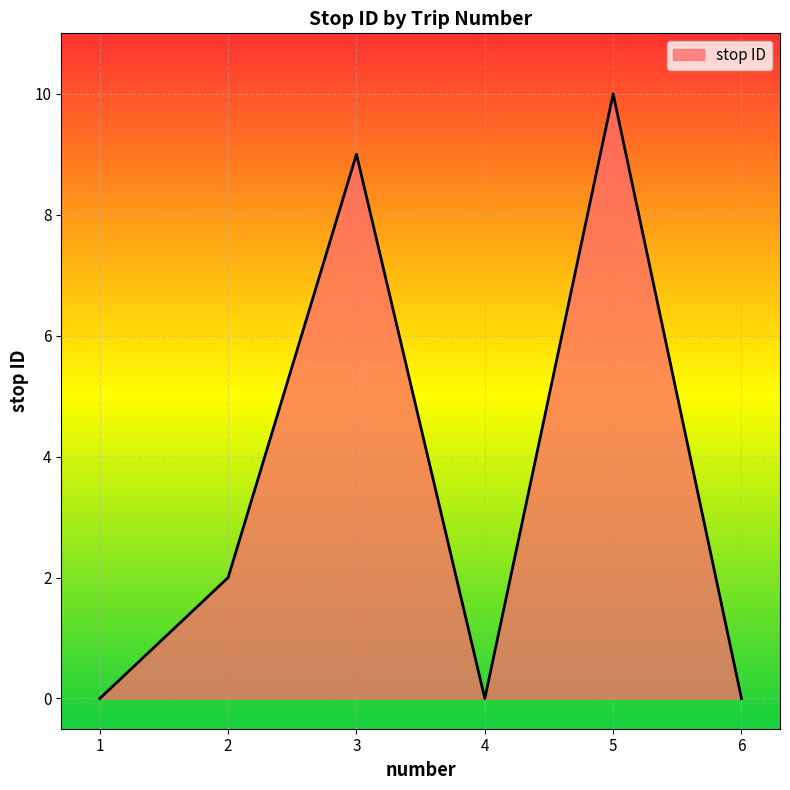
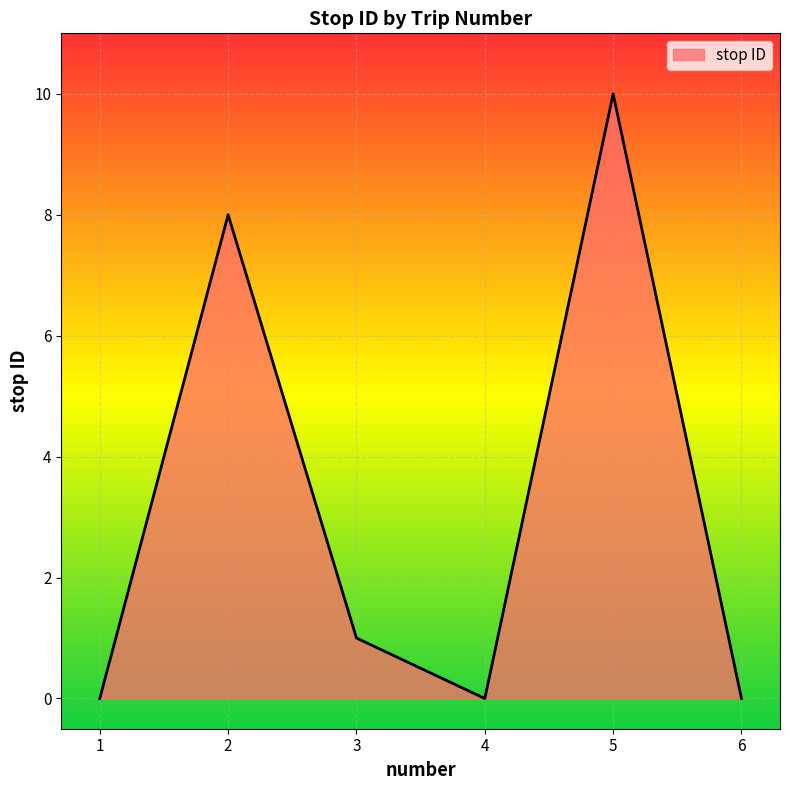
2: 2 -> 8
3: 9 -> 1
